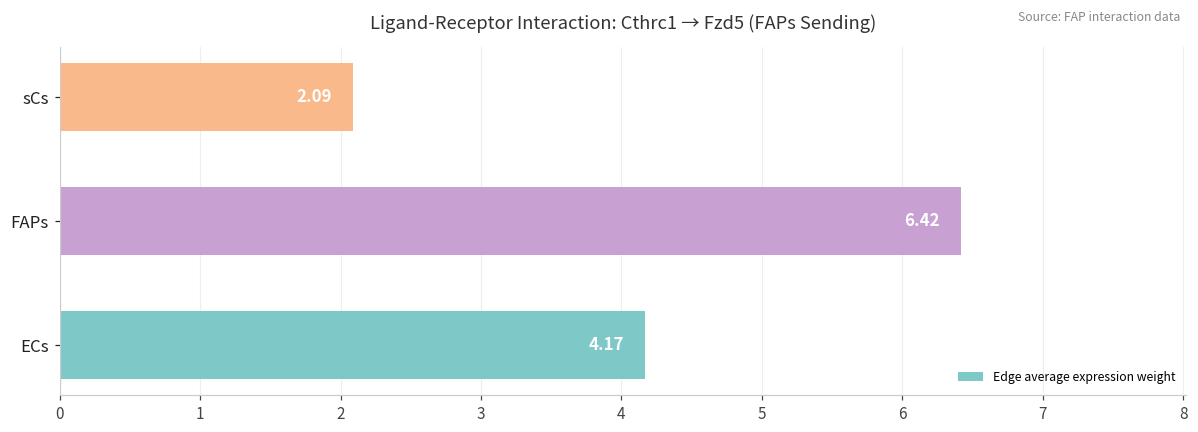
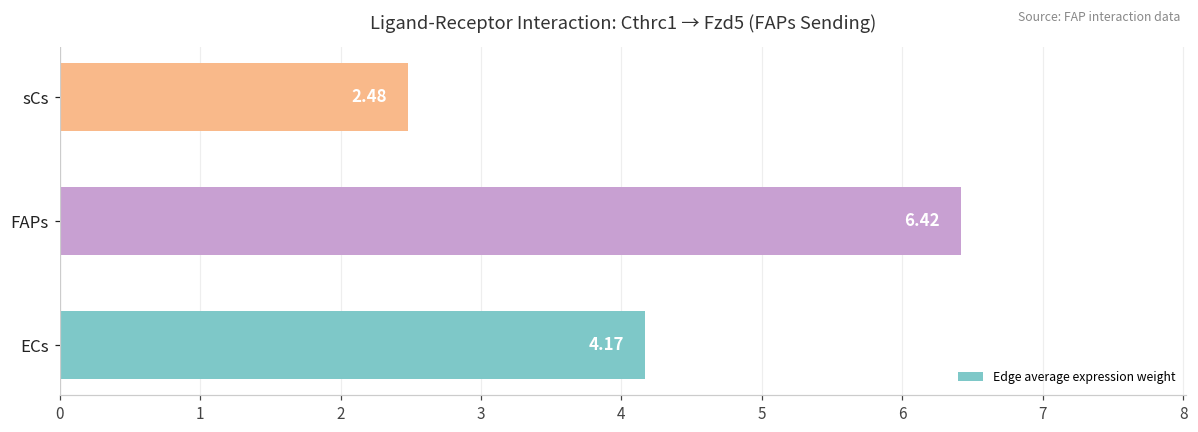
sCs: 2.09 -> 2.48
